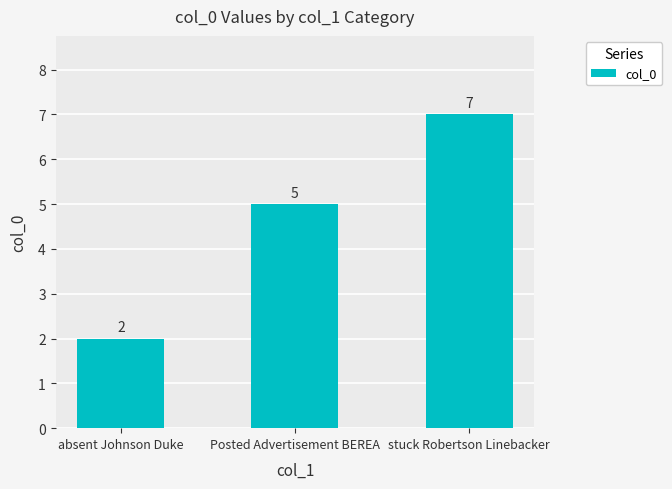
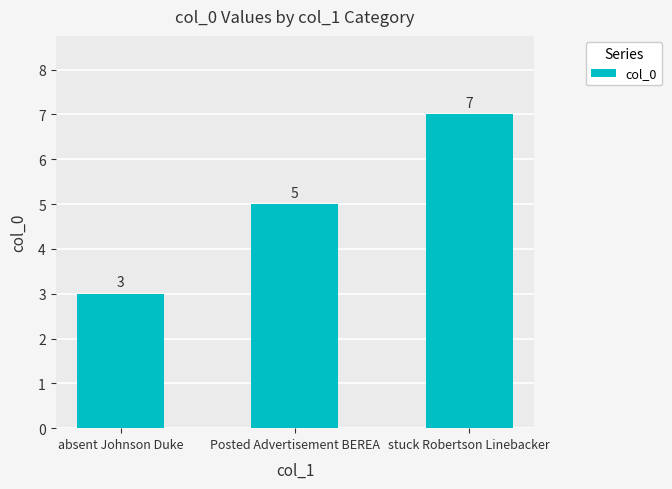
absent Johnson Duke: 2 -> 3
